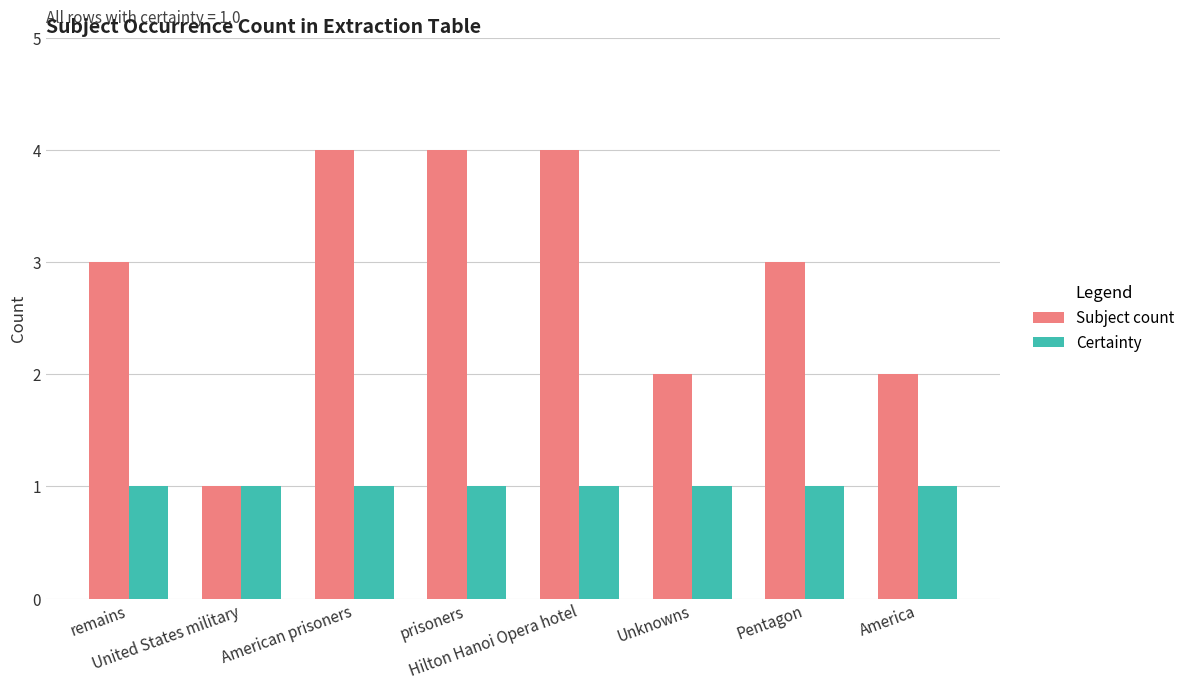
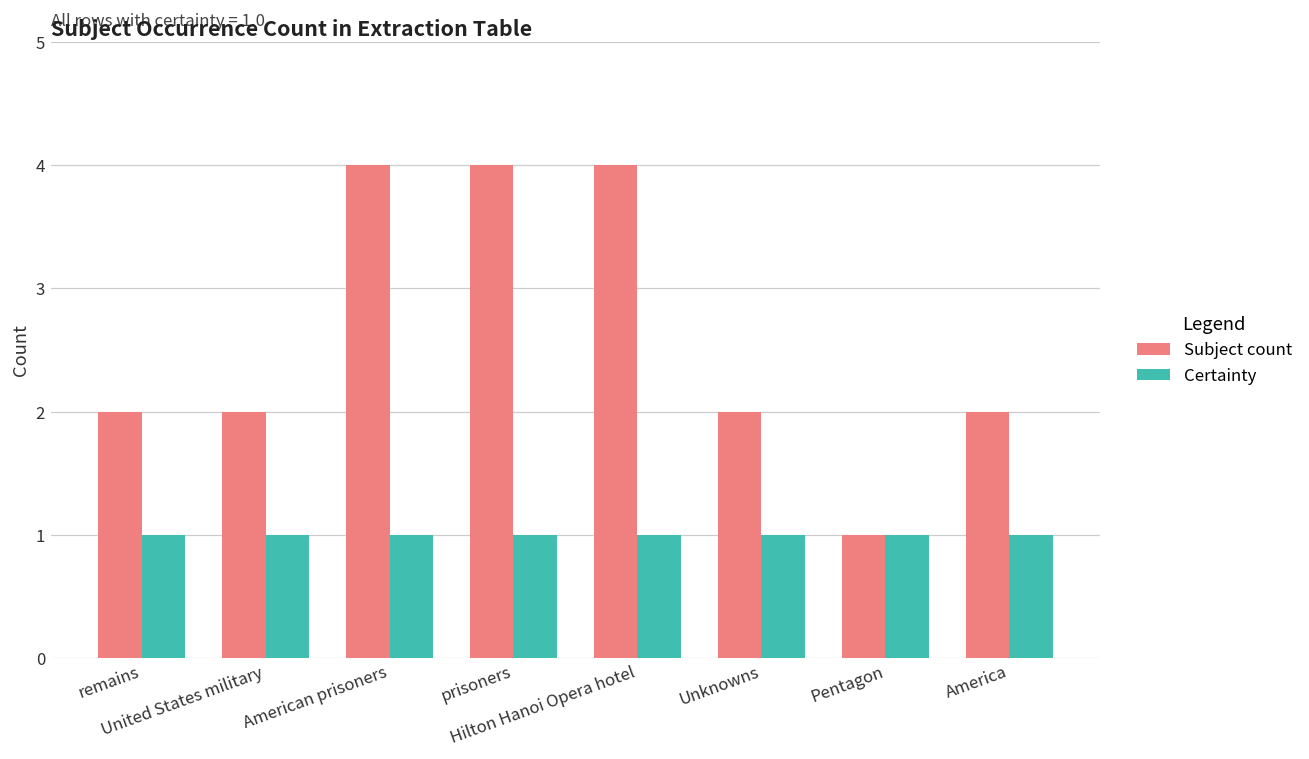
Subject count, remains: 3 -> 2
Subject count, United States military: 1 -> 2
Subject count, Pentagon: 3 -> 1
